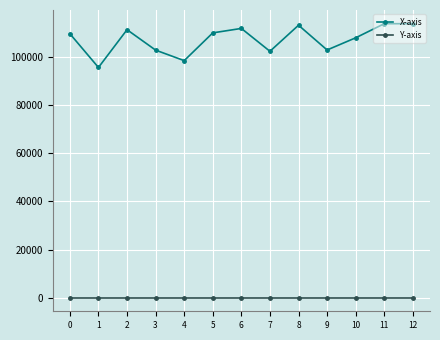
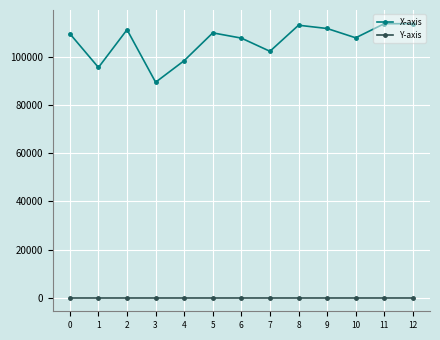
X-axis, 3: 103000 -> 90000
X-axis, 6: 112000 -> 108000
X-axis, 9: 103000 -> 112000
